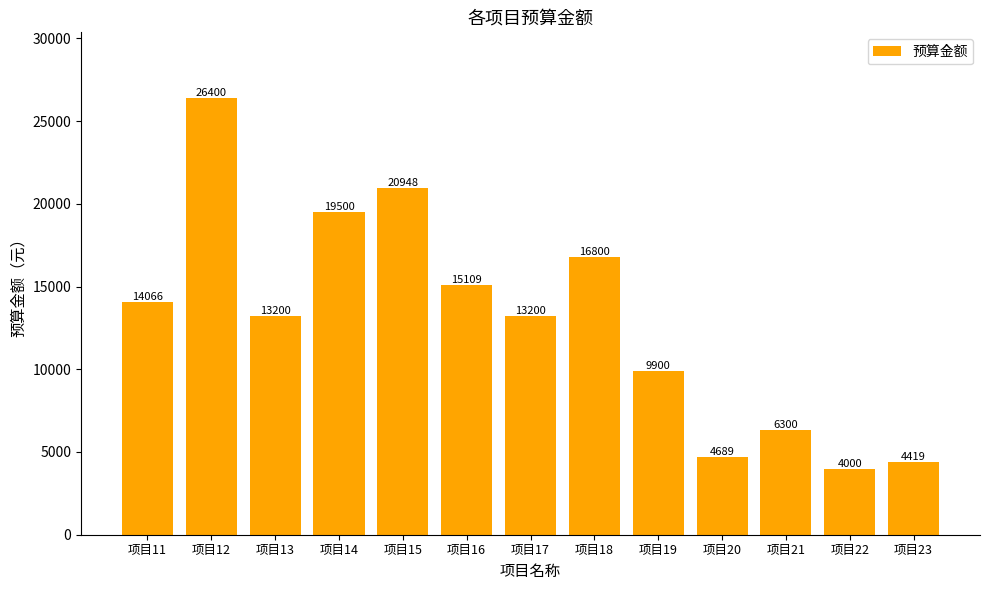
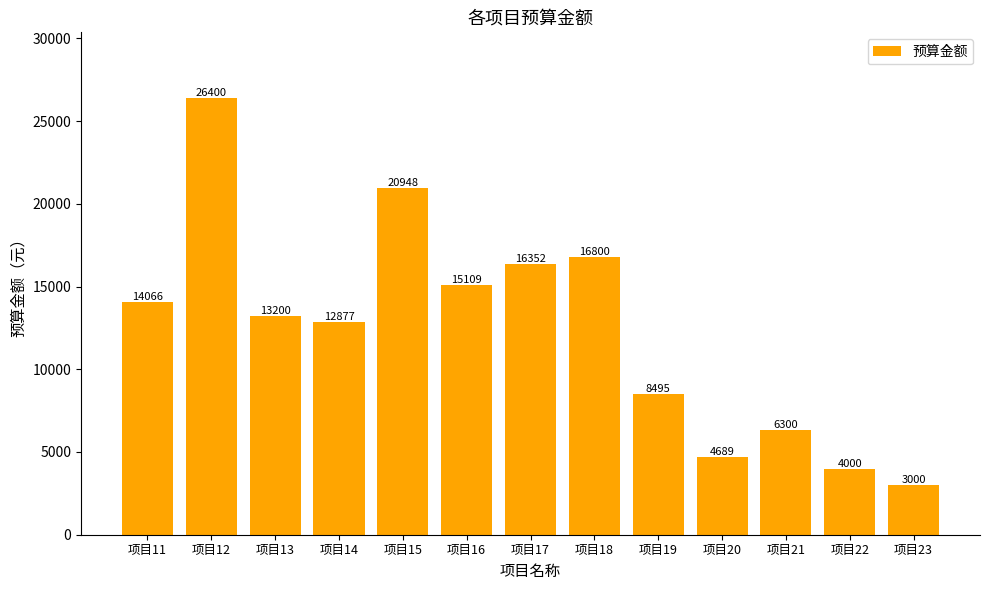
项目14: 19500 -> 12877
项目17: 13200 -> 16352
项目19: 9900 -> 8495
项目23: 4419 -> 3000
